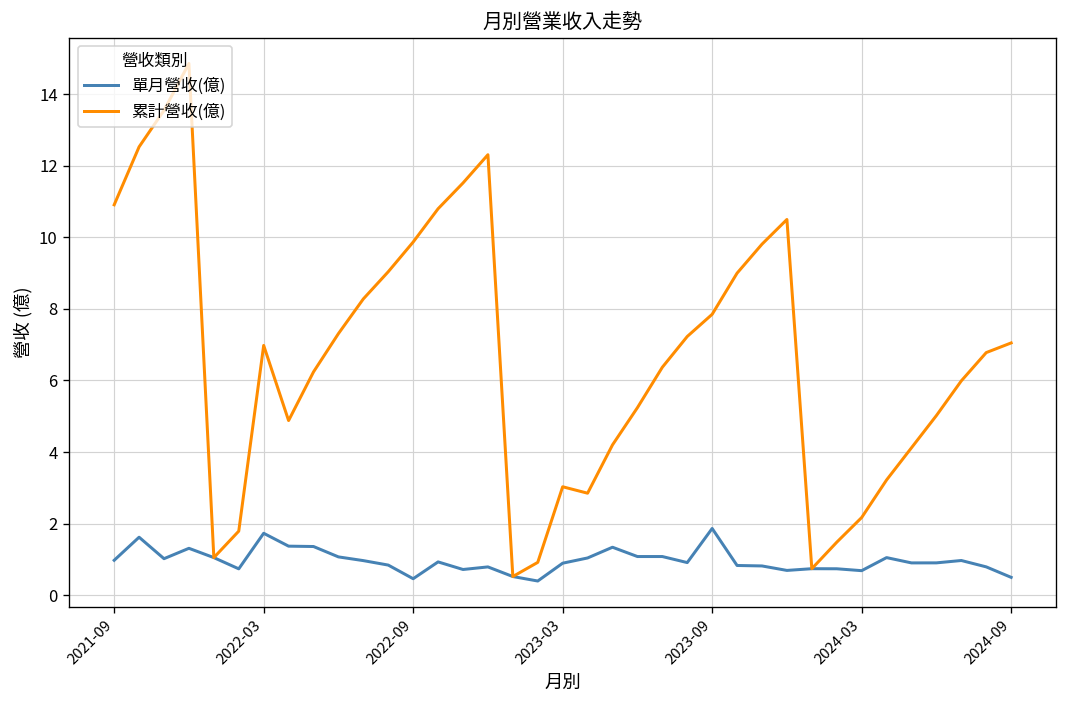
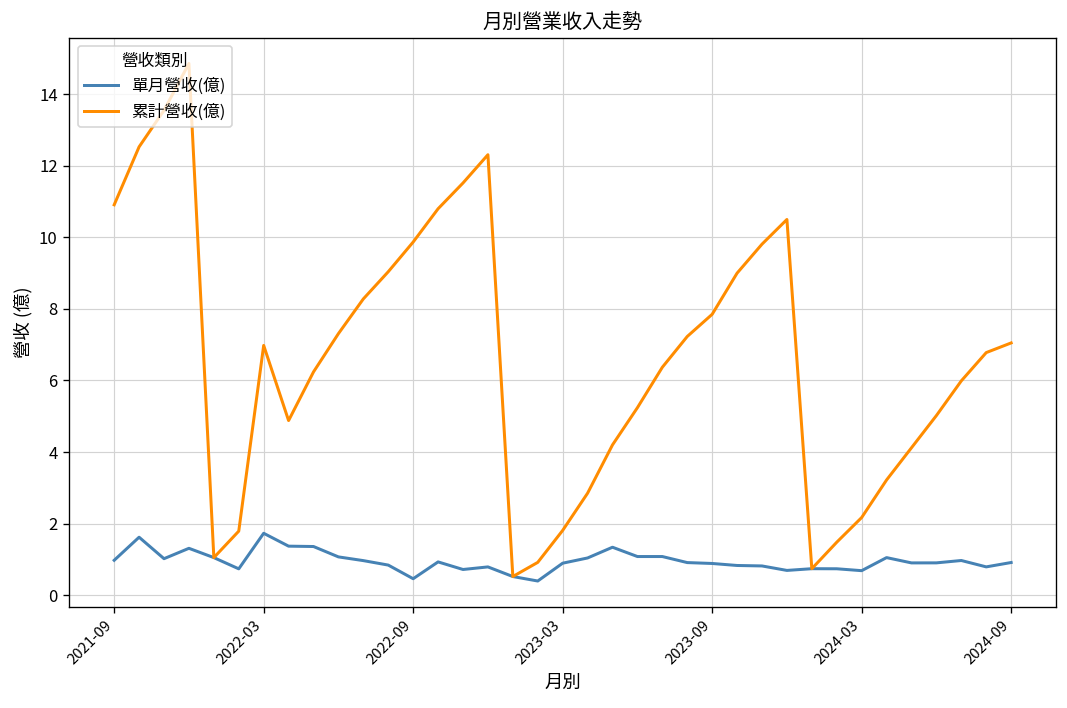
累計營收(億), 2023-03: 3.0 -> 1.8
單月營收(億), 2023-09: 1.9 -> 0.9
單月營收(億), 2024-09: 0.5 -> 0.9
